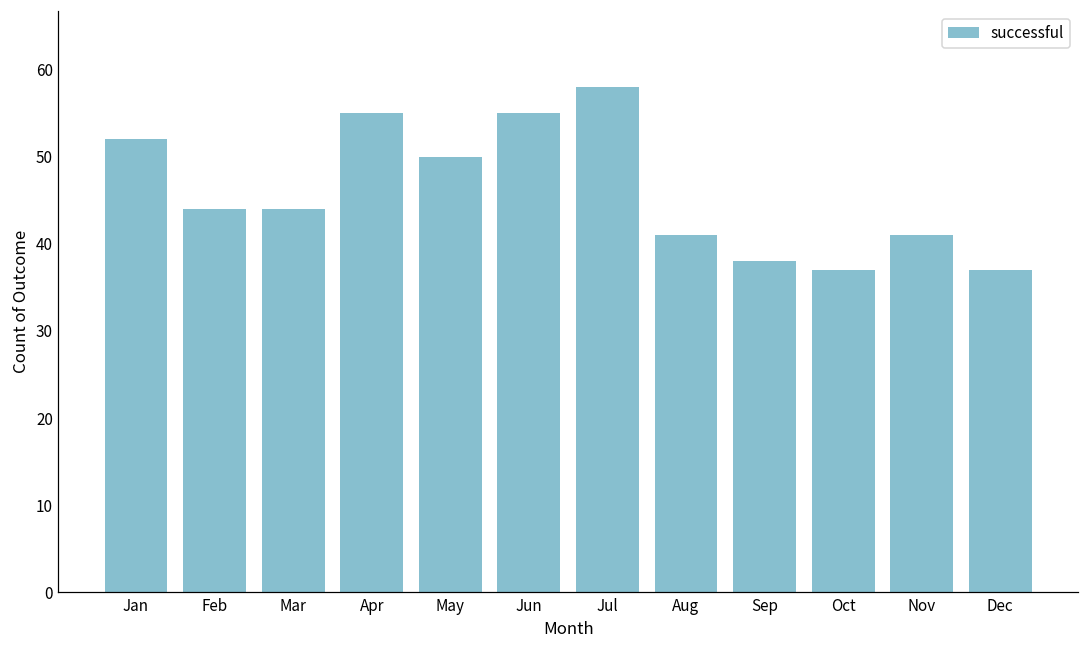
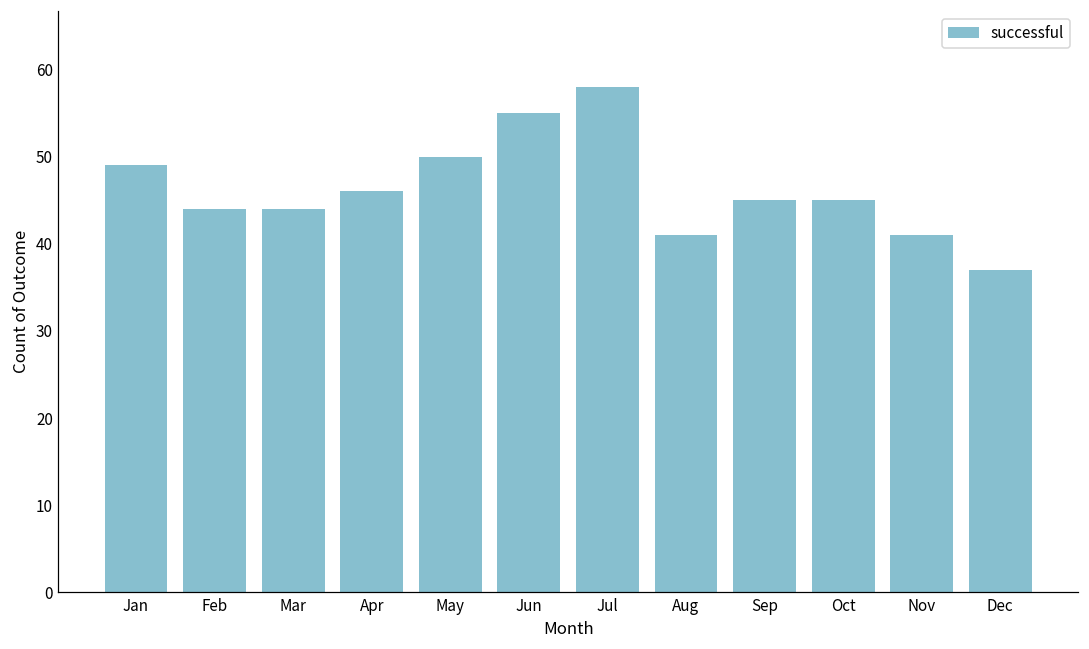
Jan: 52 -> 49
Apr: 55 -> 46
Sep: 38 -> 45
Oct: 37 -> 45
